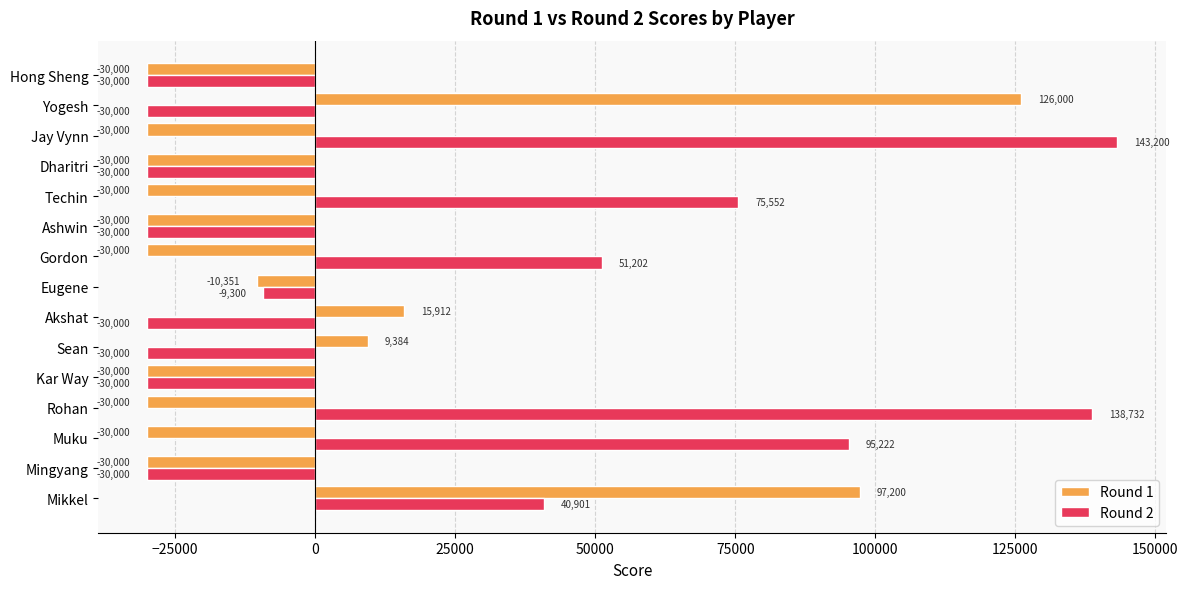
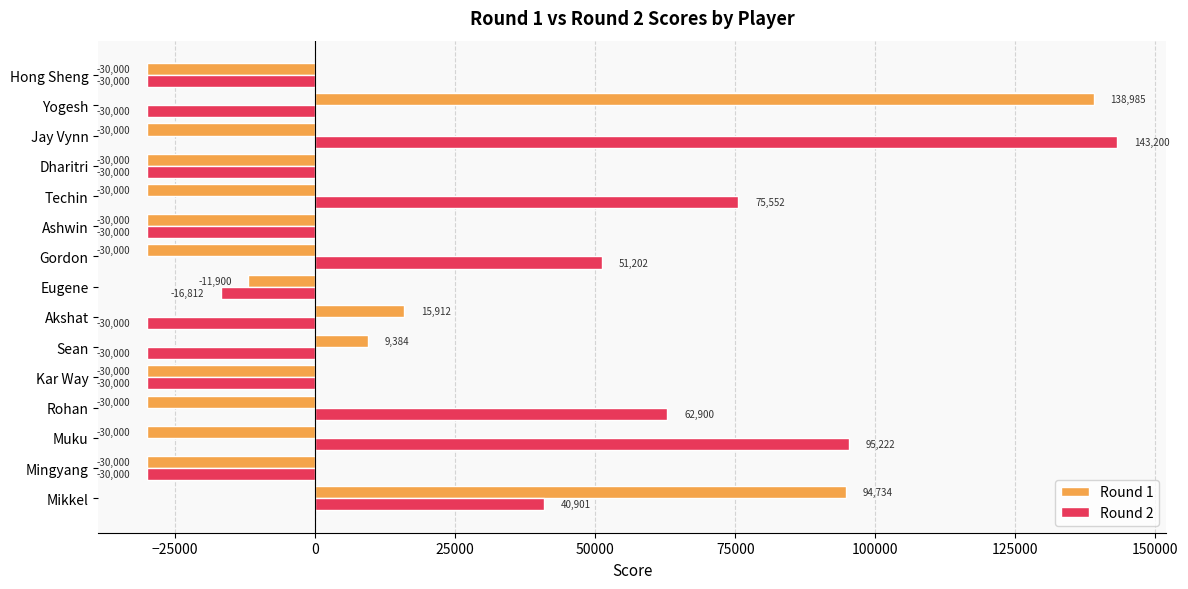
Round 1, Yogesh: 126,000 -> 138,985
Round 1, Eugene: -10,351 -> -11,900
Round 2, Eugene: -9,300 -> -16,812
Round 2, Rohan: 138,732 -> 62,900
Round 1, Mikkel: 97,200 -> 94,734
